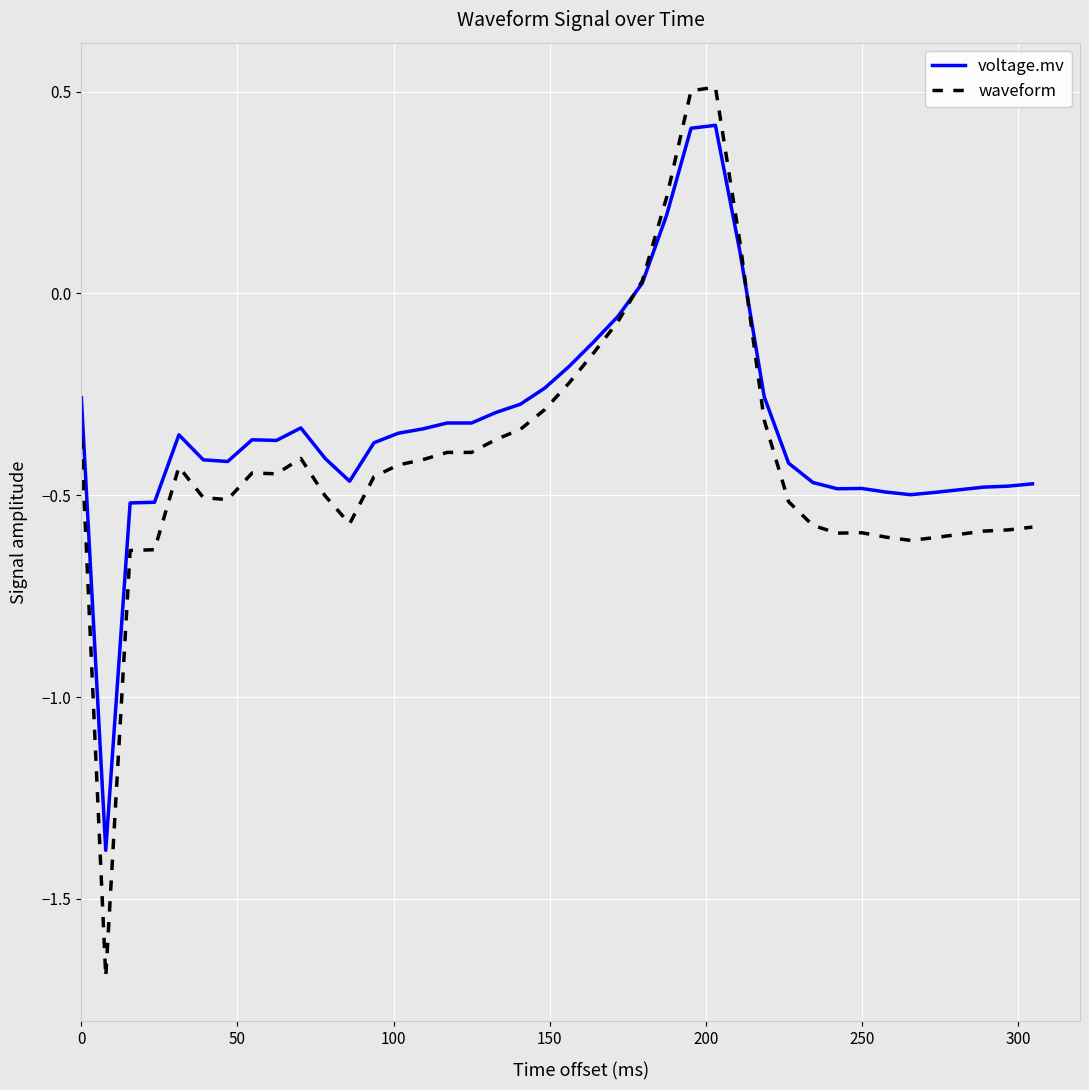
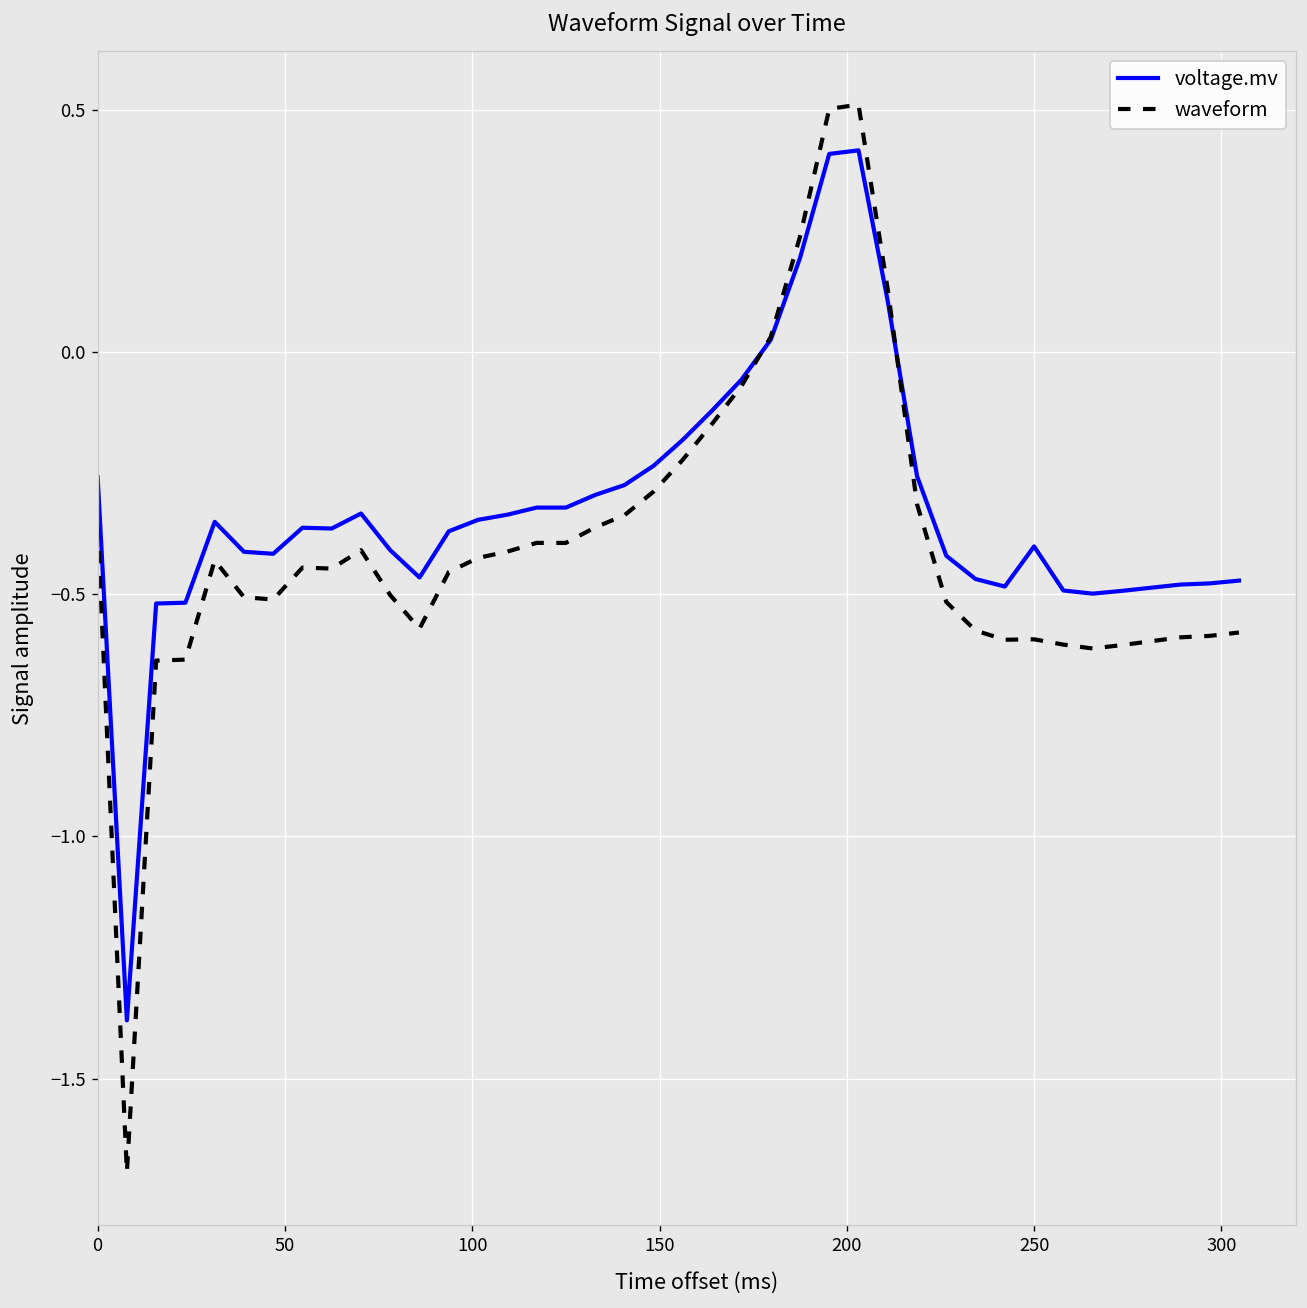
voltage.mv, 250: -0.48 -> -0.40
